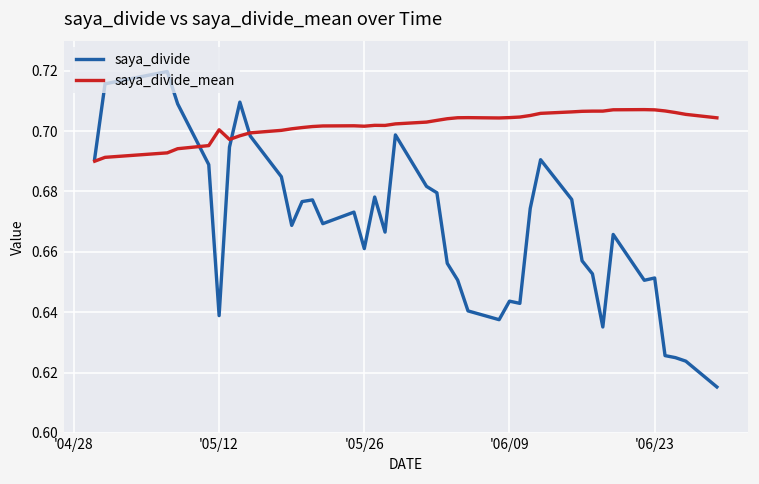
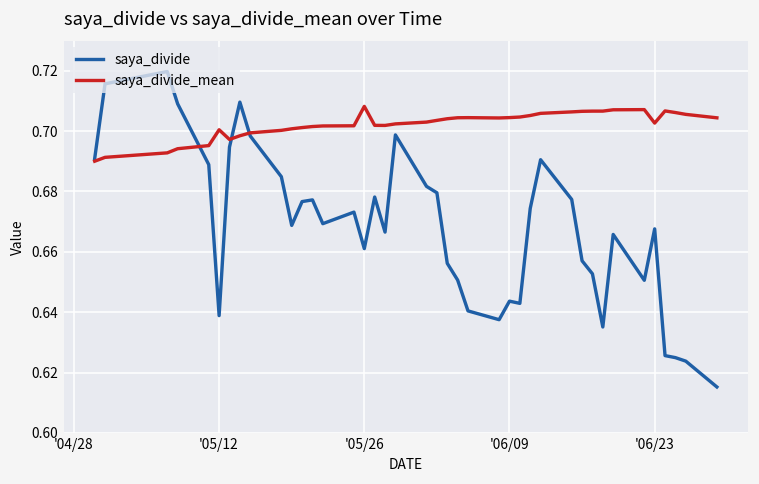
saya_divide_mean, '05/26: 0.702 -> 0.708
saya_divide, '06/23: 0.651 -> 0.668
saya_divide_mean, '06/23: 0.707 -> 0.703
